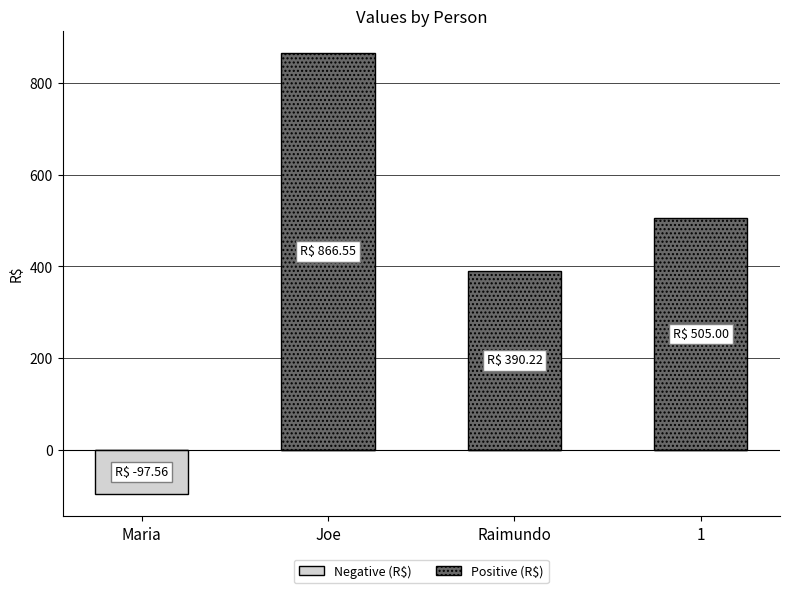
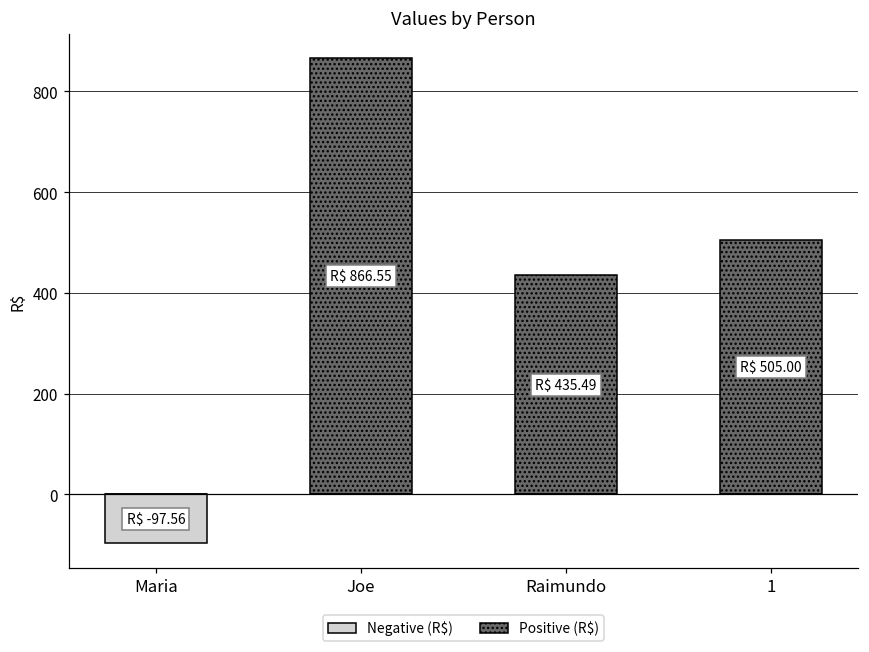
Positive (R$), Raimundo: 390.22 -> 435.49
